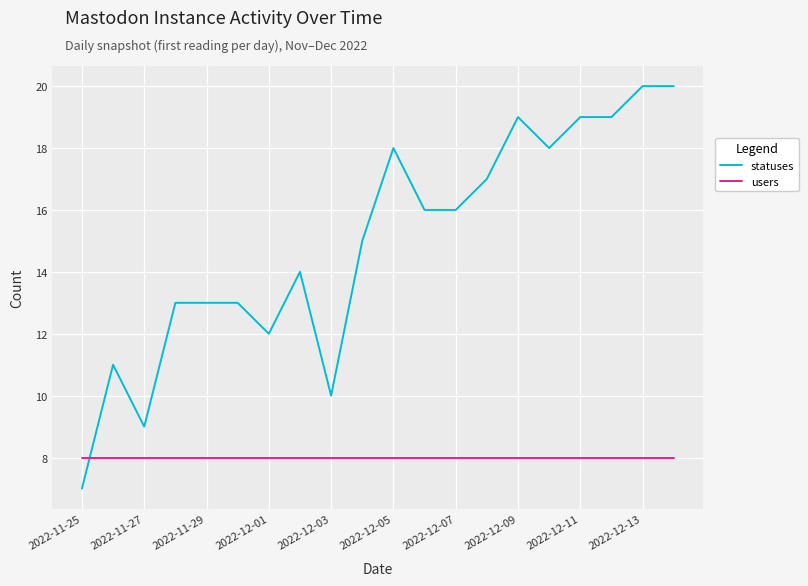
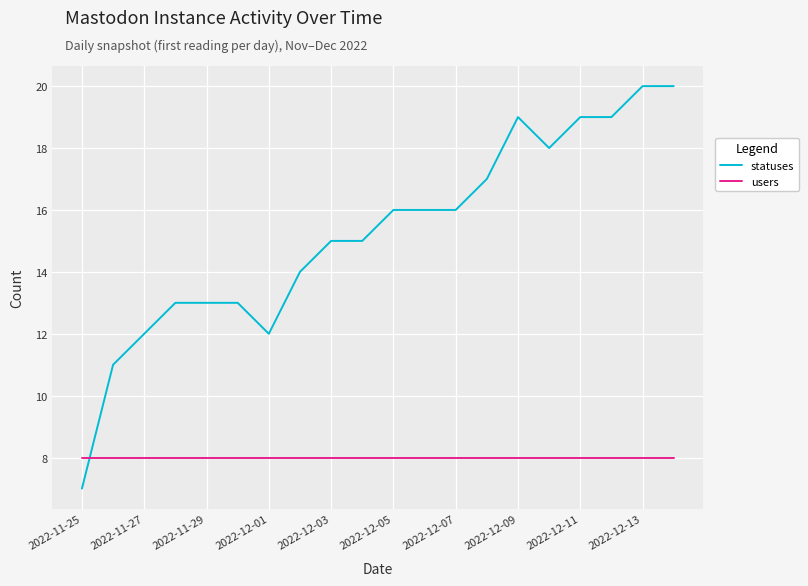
statuses, 2022-11-27: 9 -> 12
statuses, 2022-12-03: 10 -> 15
statuses, 2022-12-05: 18 -> 16
